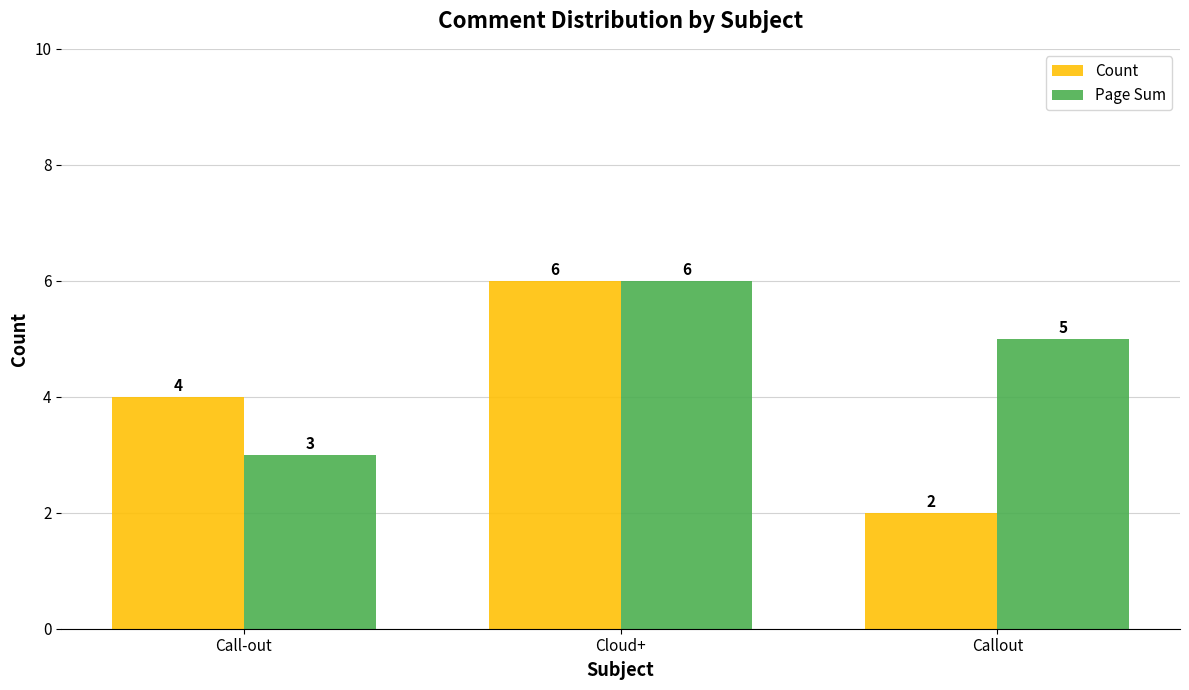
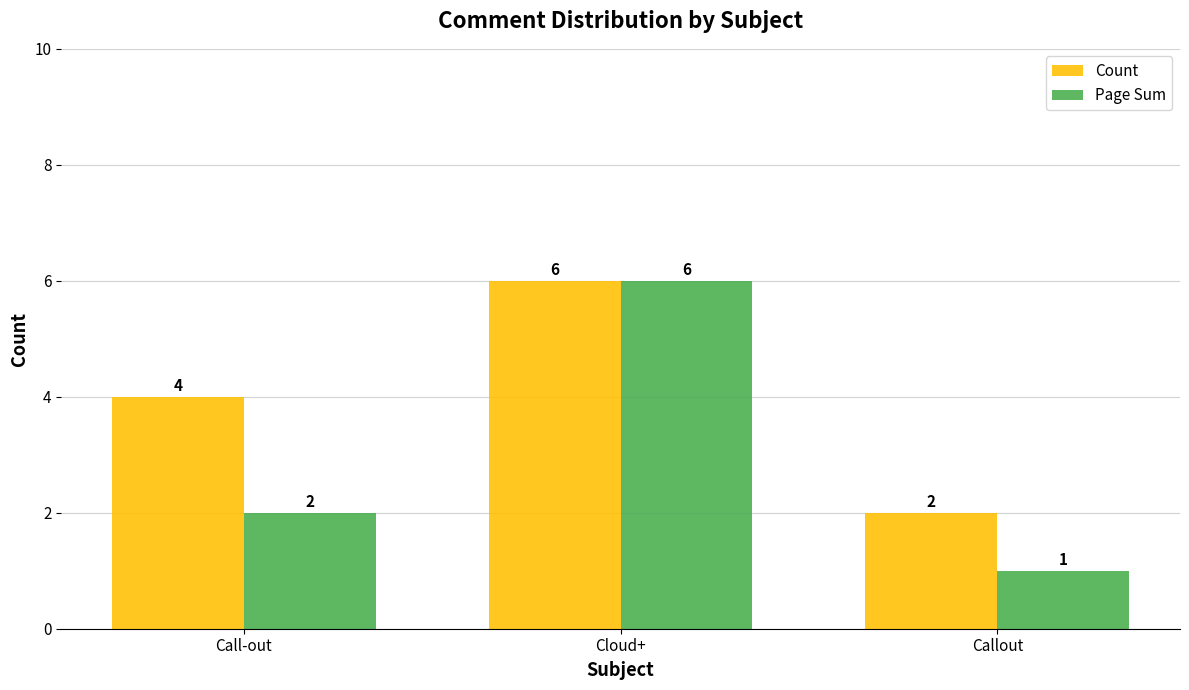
Page Sum, Call-out: 3 -> 2
Page Sum, Callout: 5 -> 1
